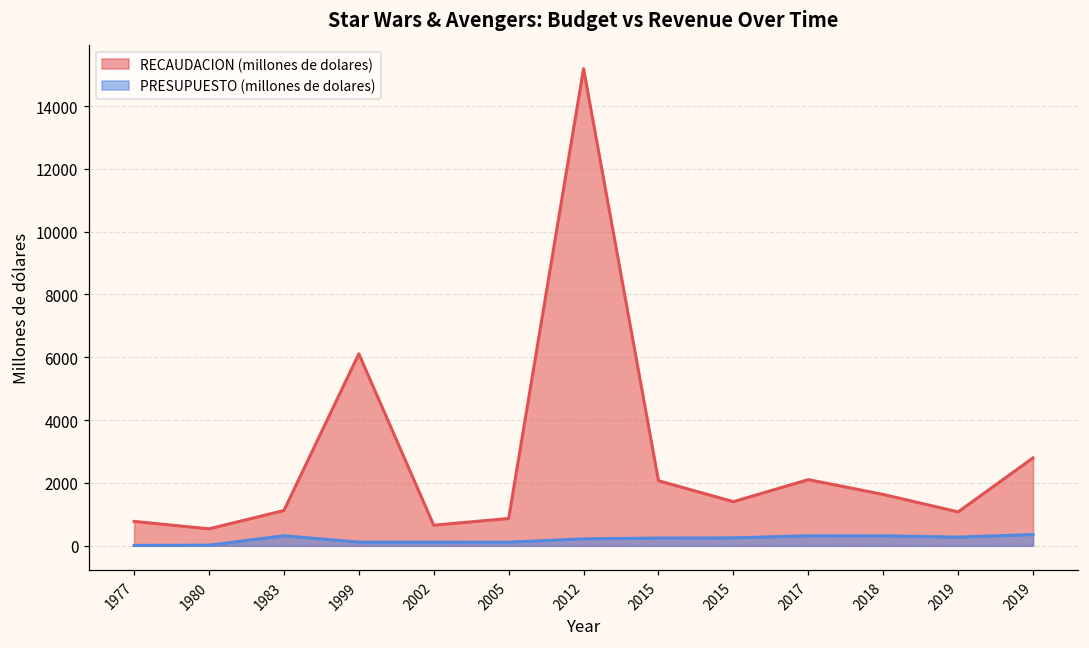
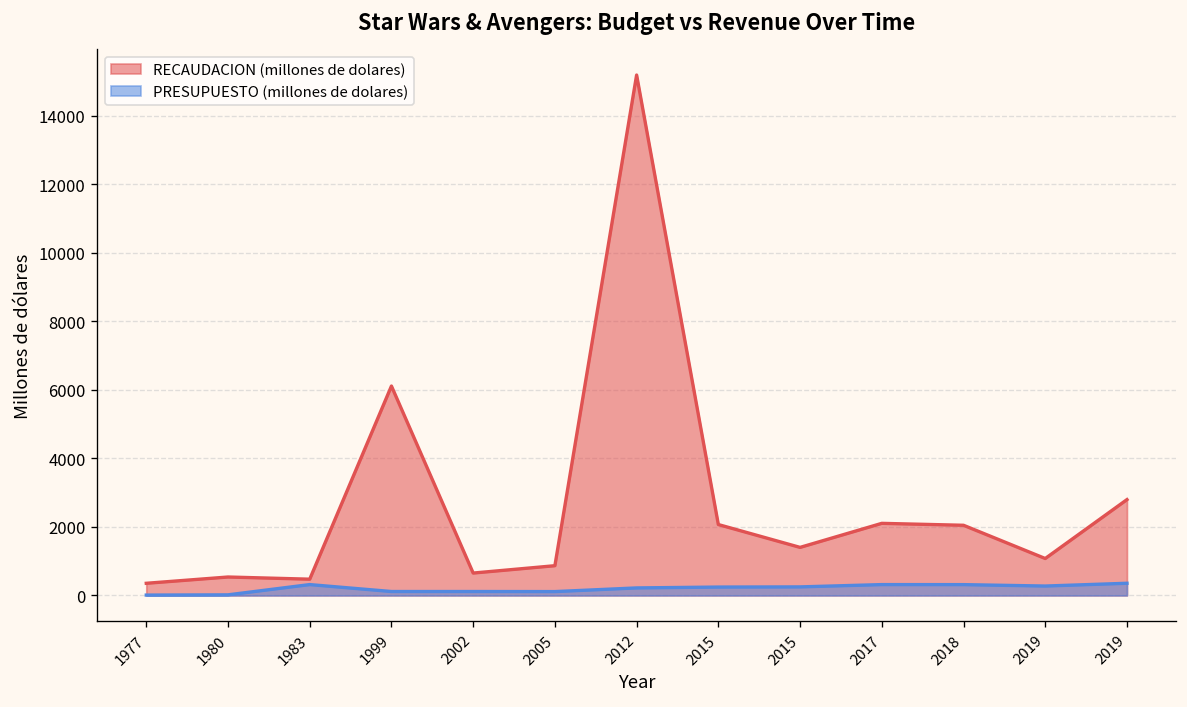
RECAUDACION (millones de dolares), 1977: 800 -> 400
RECAUDACION (millones de dolares), 1983: 1100 -> 500
RECAUDACION (millones de dolares), 2018: 1600 -> 2000
